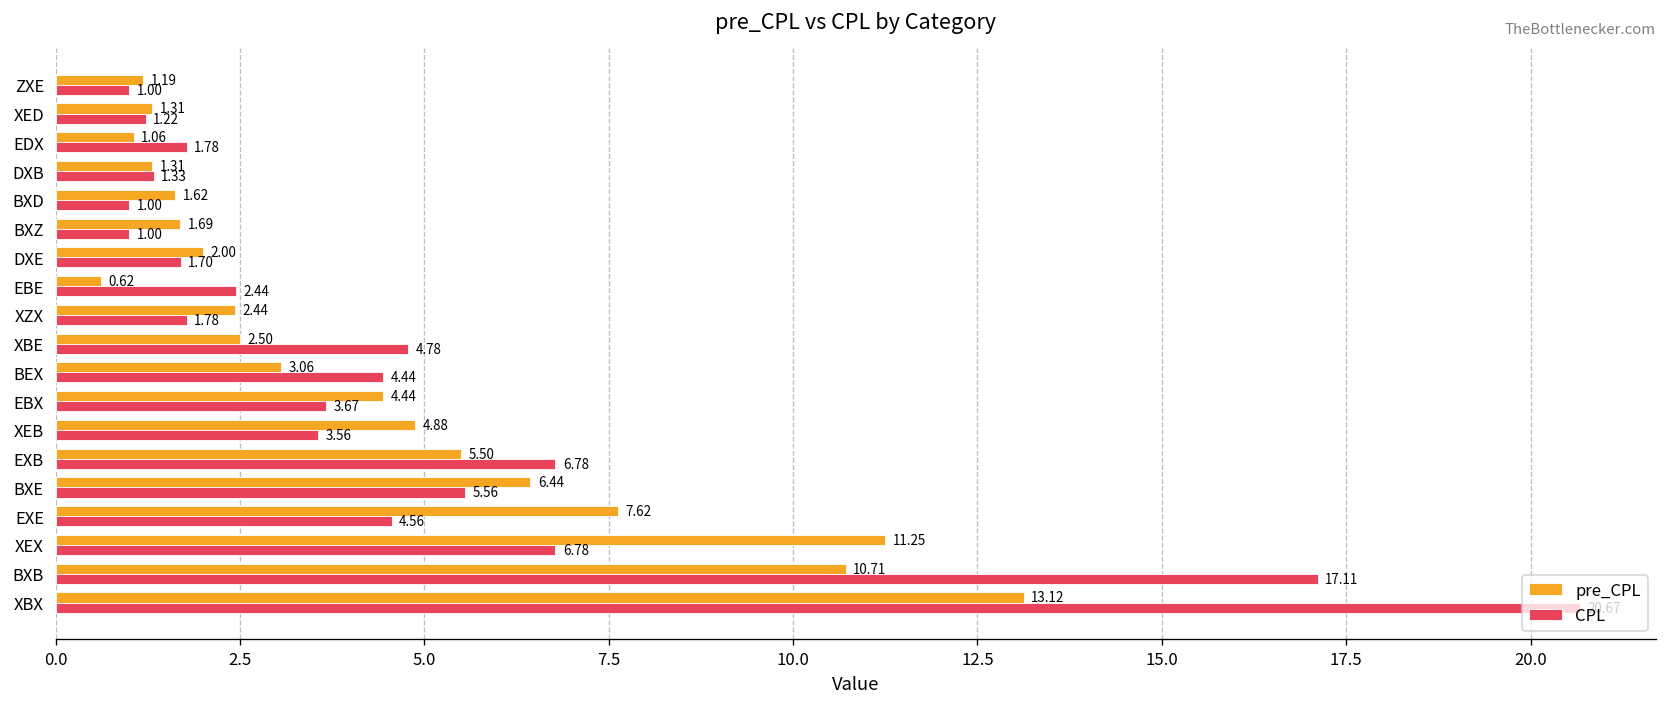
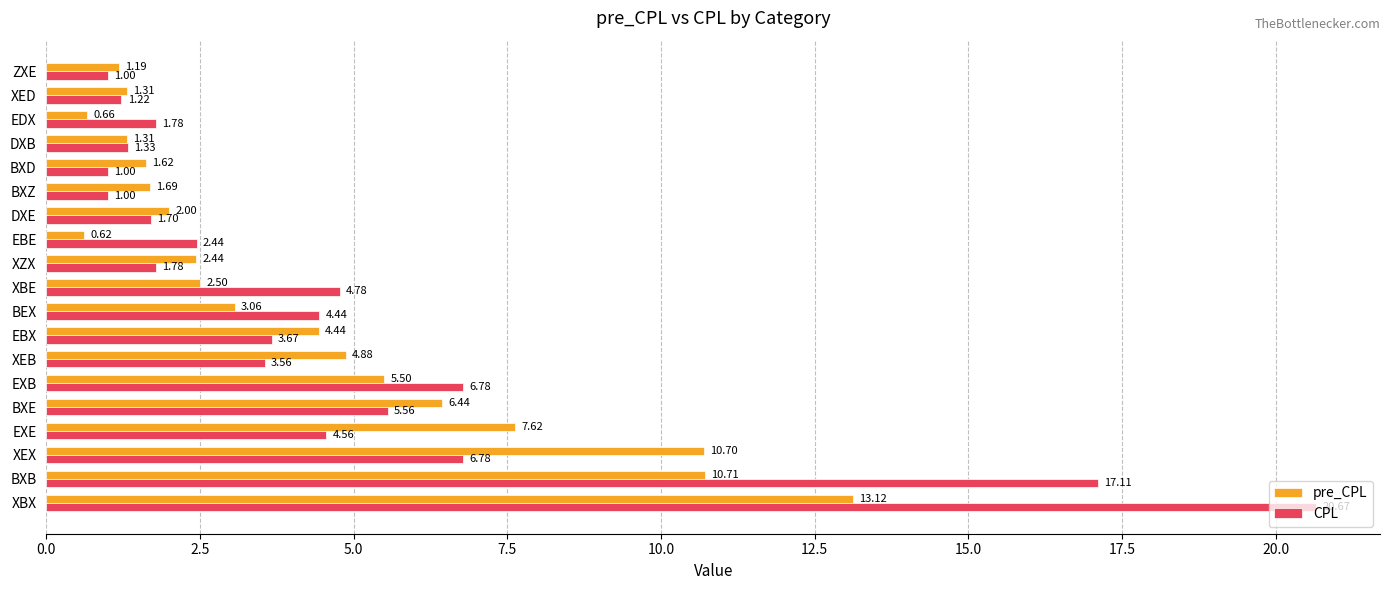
pre_CPL, EDX: 1.06 -> 0.66
pre_CPL, XEX: 11.25 -> 10.70
